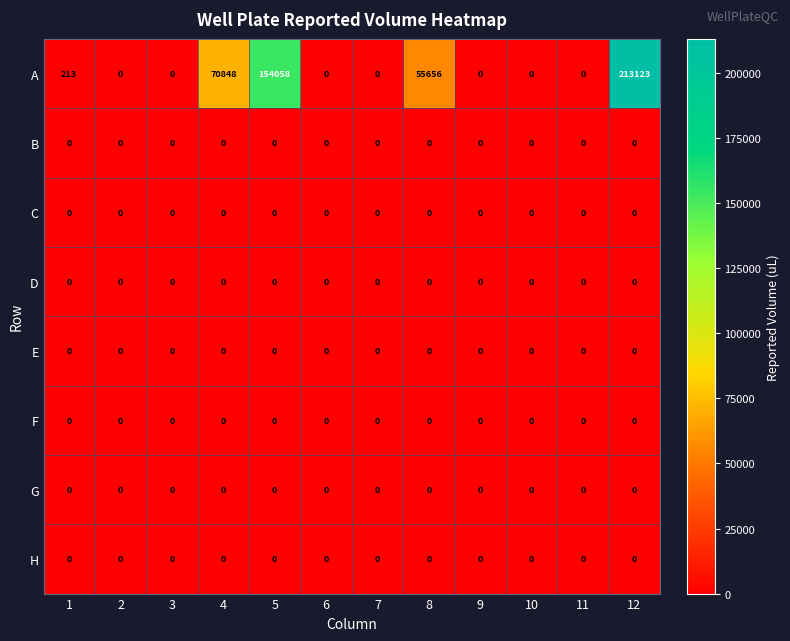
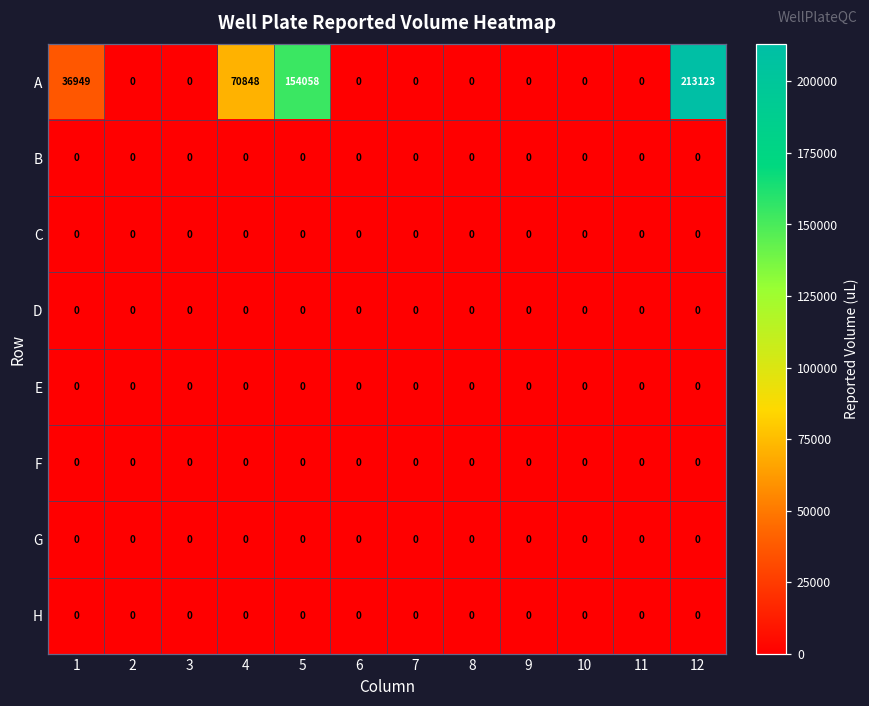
A, 1: 213 -> 36949
A, 8: 55656 -> 0
